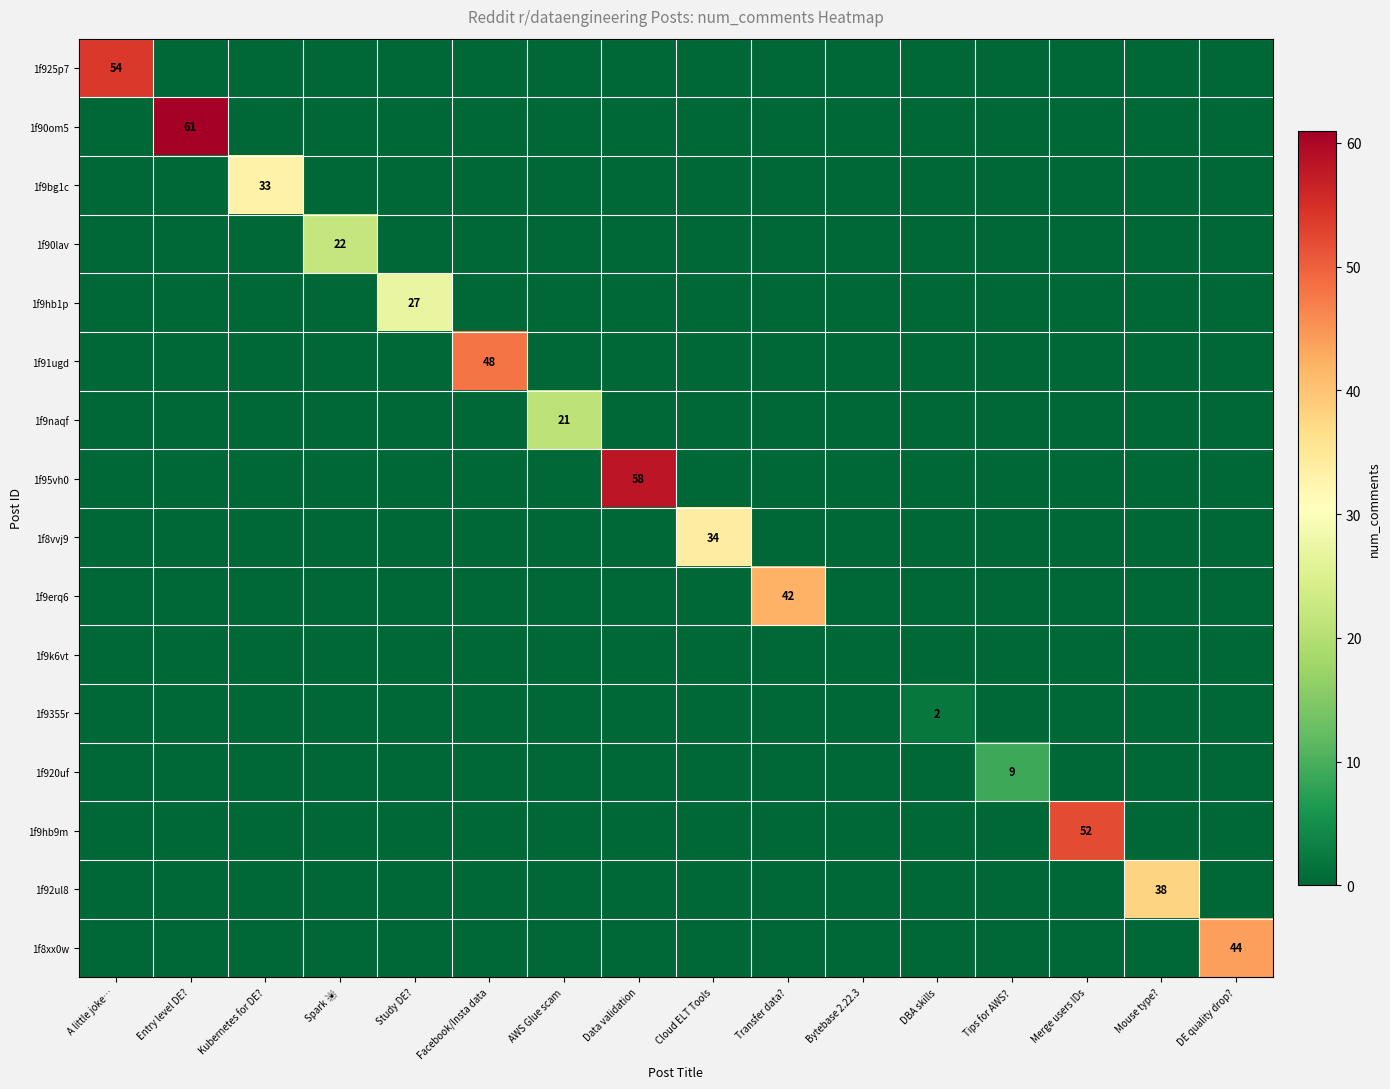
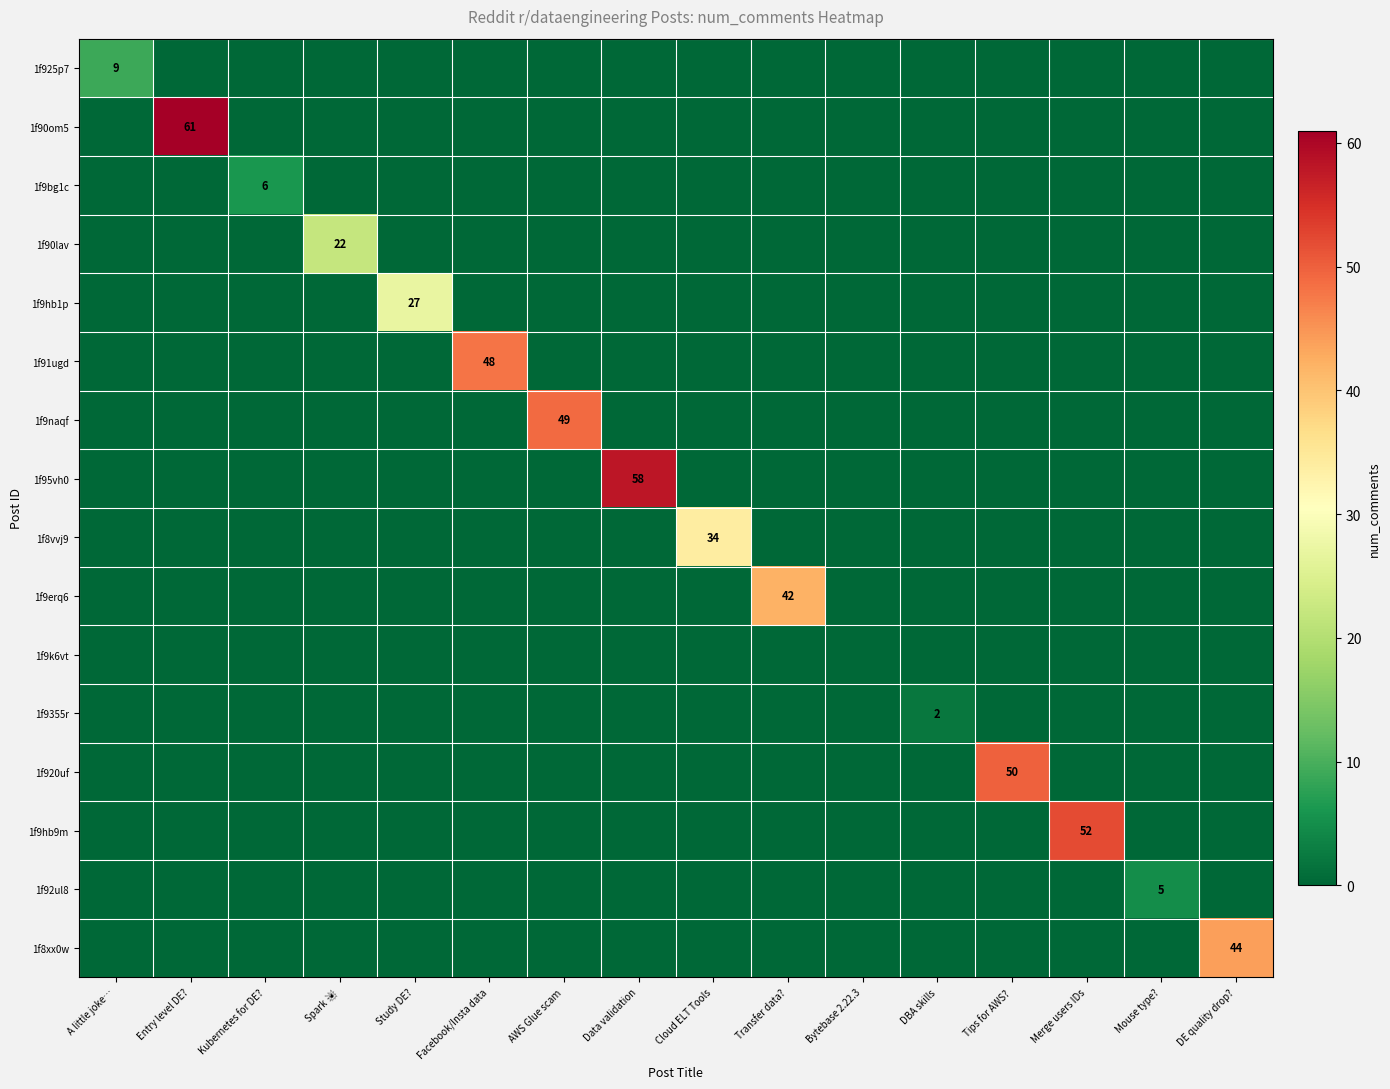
1f925p7, A little joke…: 54 -> 9
1f9bg1c, Kubernetes for DE?: 33 -> 6
1f9naqf, AWS Glue scam: 21 -> 49
1f920uf, Tips for AWS?: 9 -> 50
1f92ul8, Mouse type?: 38 -> 5
